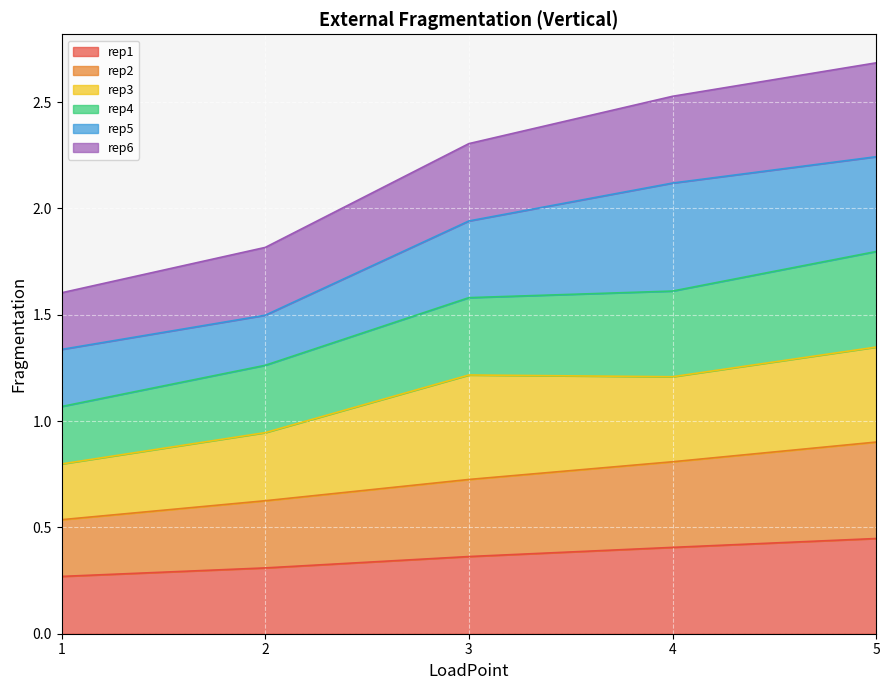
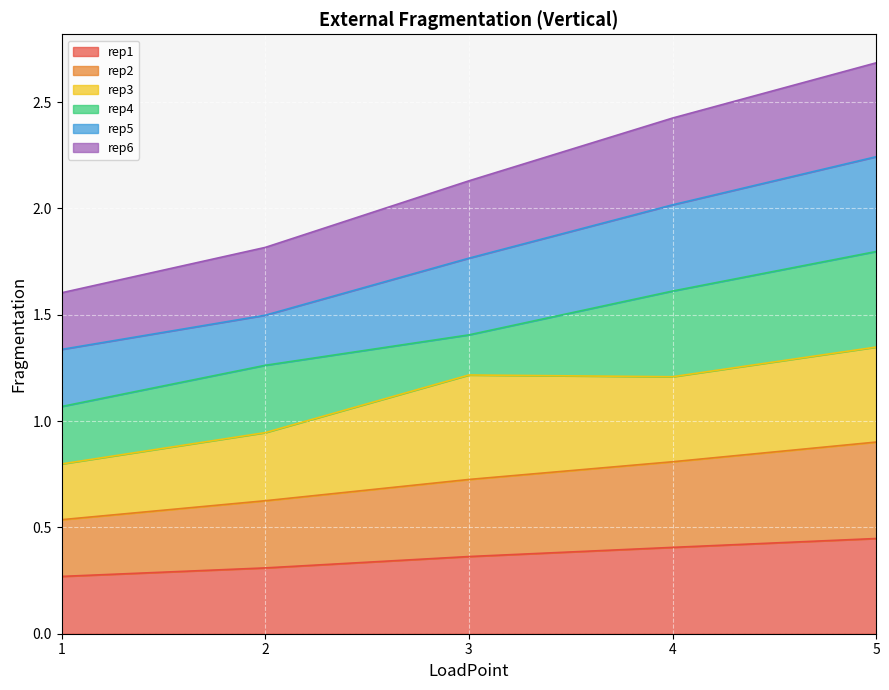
rep4, 3: 0.36 -> 0.19
rep5, 4: 0.51 -> 0.41
